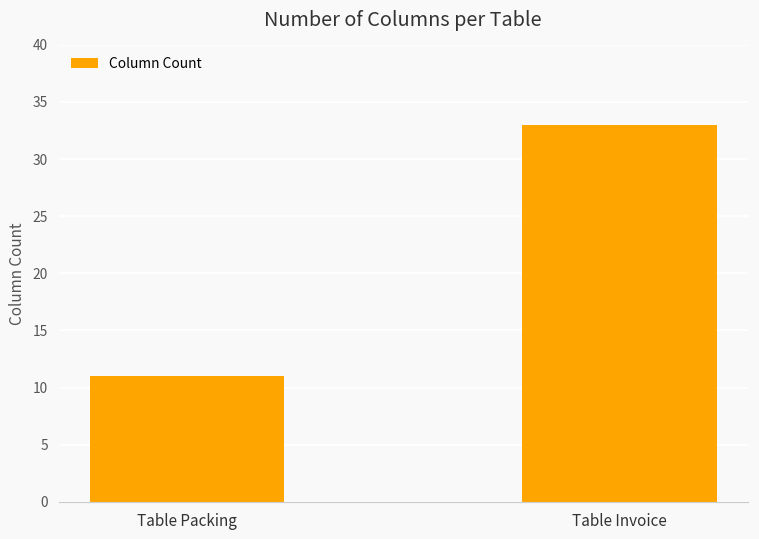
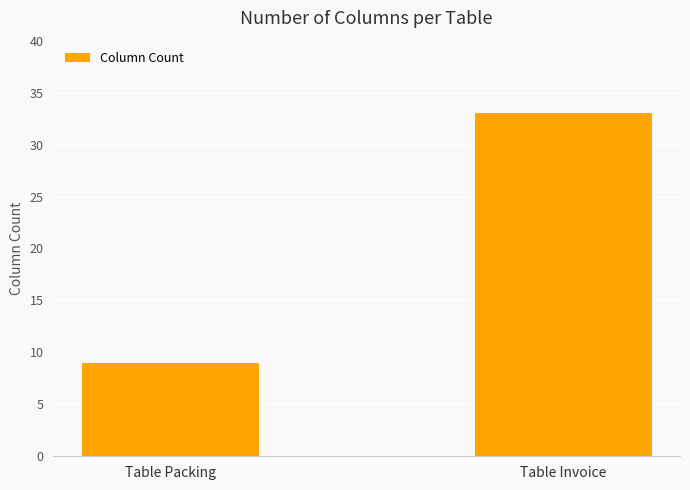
Table Packing: 11 -> 9
